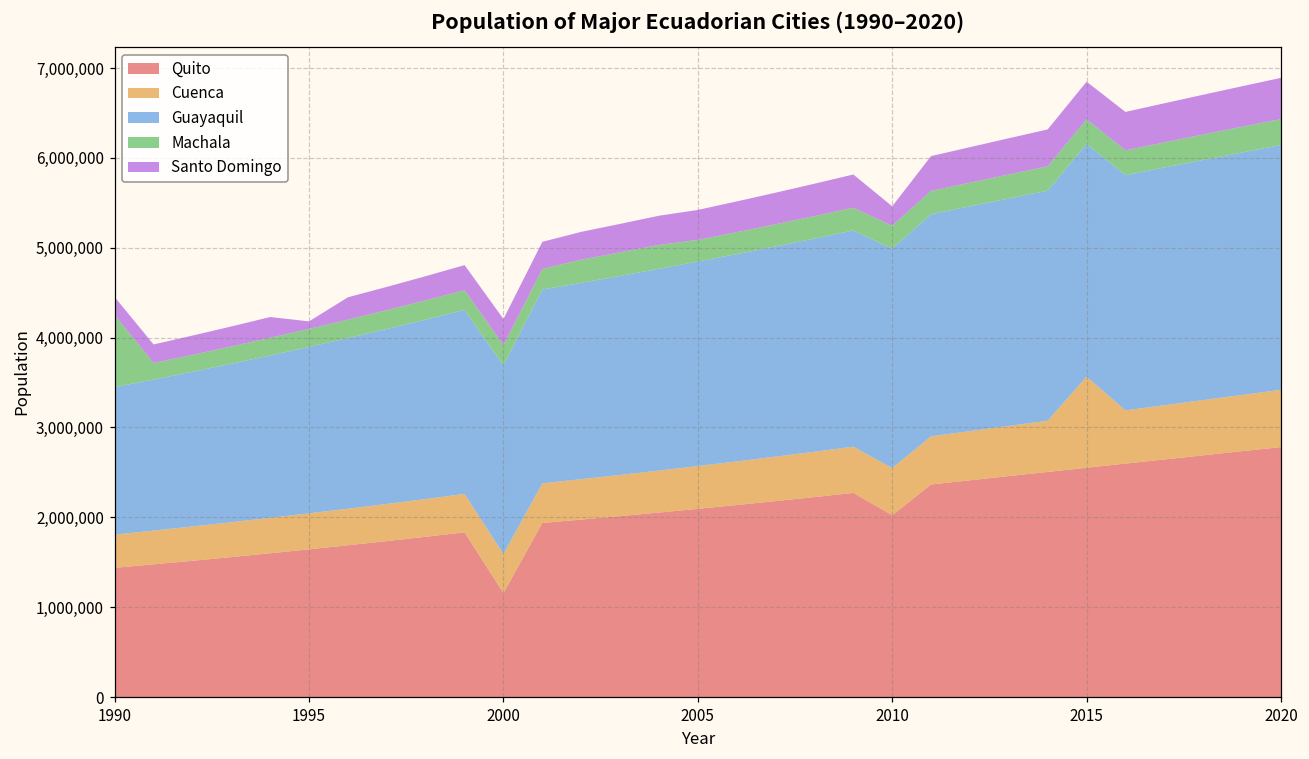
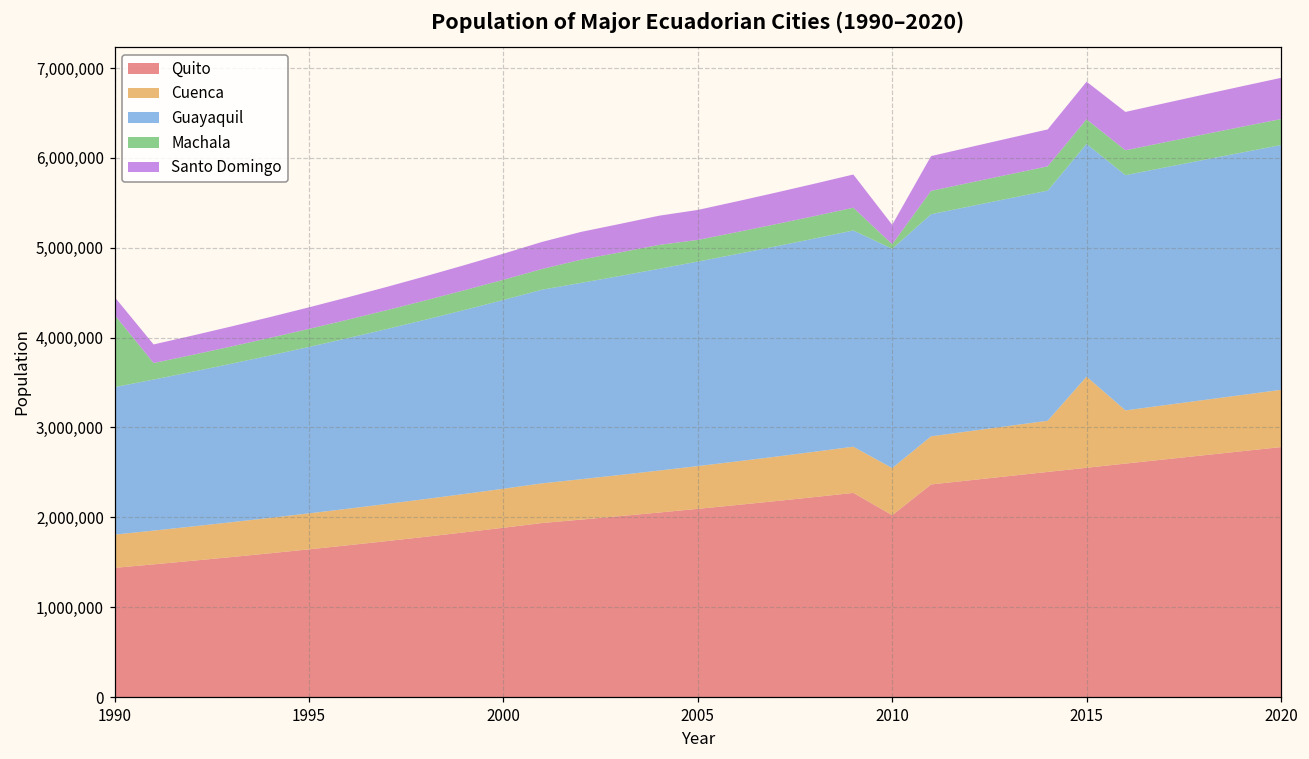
Santo Domingo, 1995: 100,000 -> 200,000
Quito, 2000: 1,200,000 -> 1,900,000
Machala, 2010: 300,000 -> 100,000
